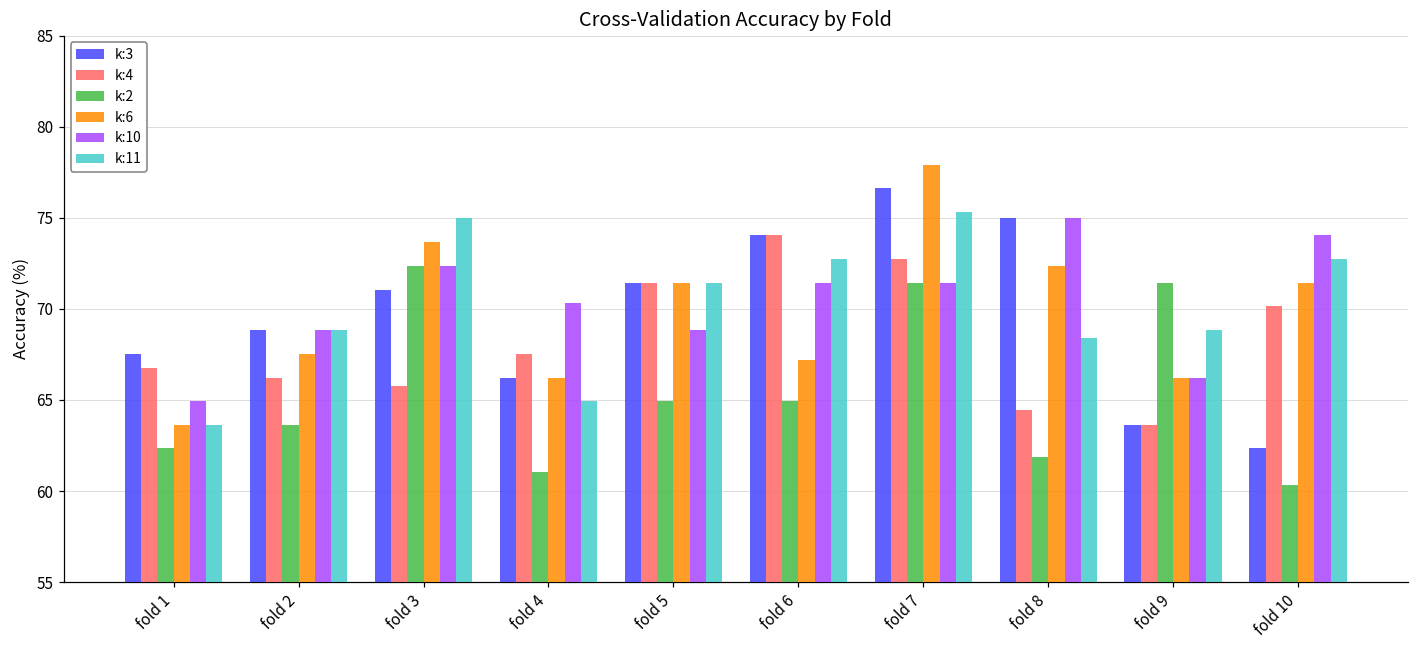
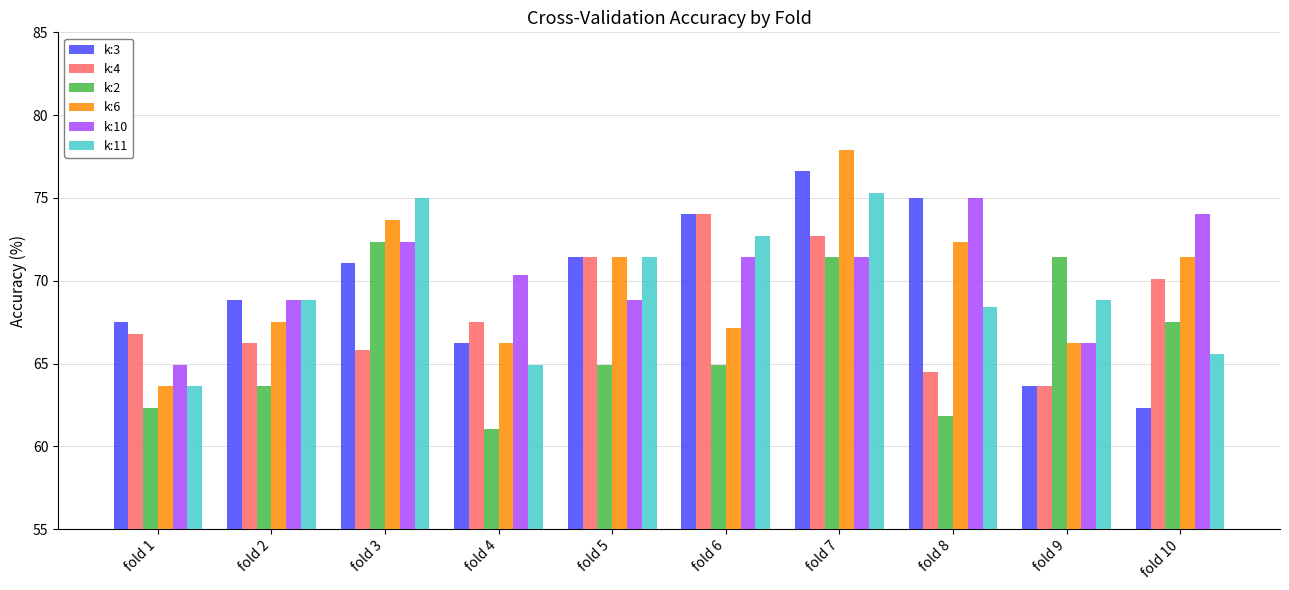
k:2, fold 10: 60.3 -> 67.5
k:11, fold 10: 72.7 -> 65.6
